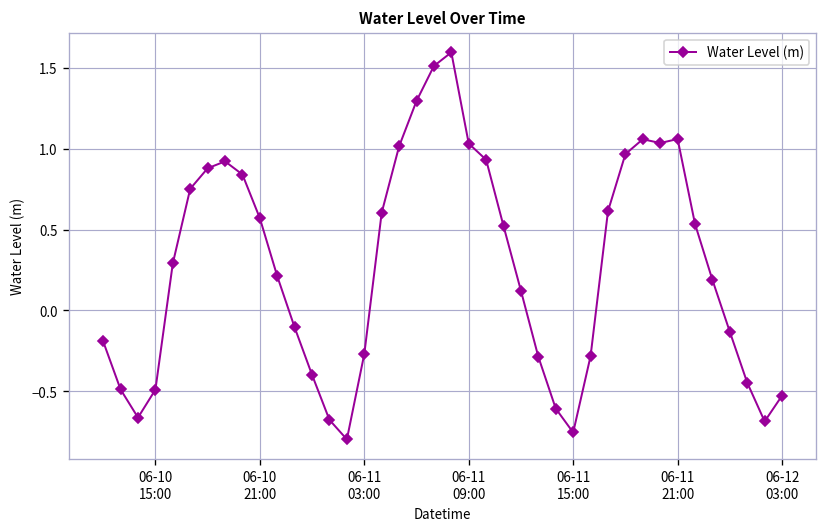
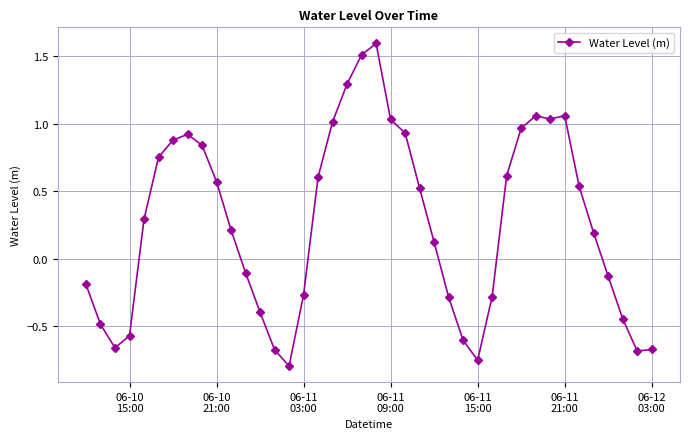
06-10 15:00: -0.49 -> -0.57
06-12 03:00: -0.53 -> -0.67
